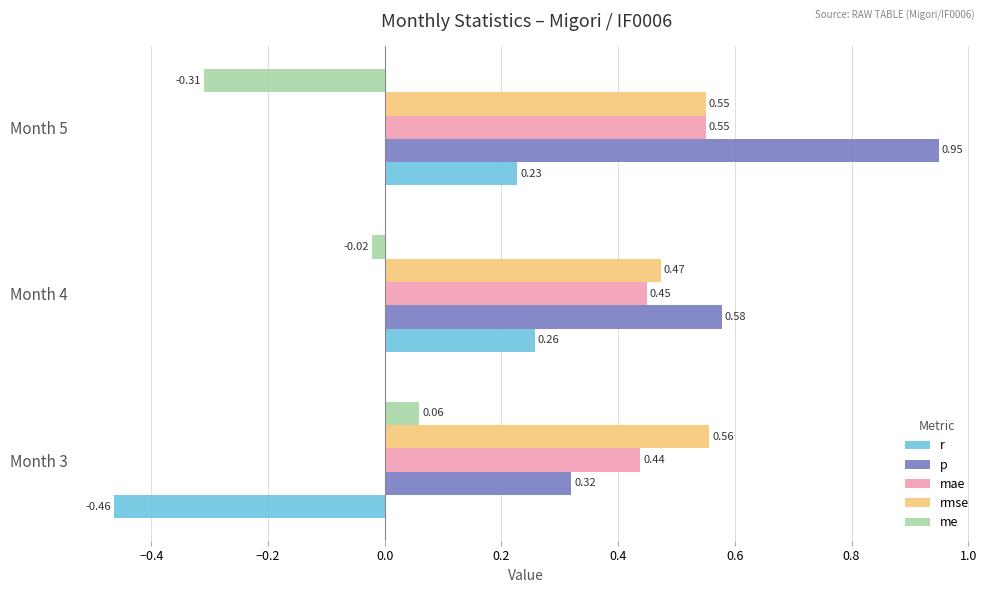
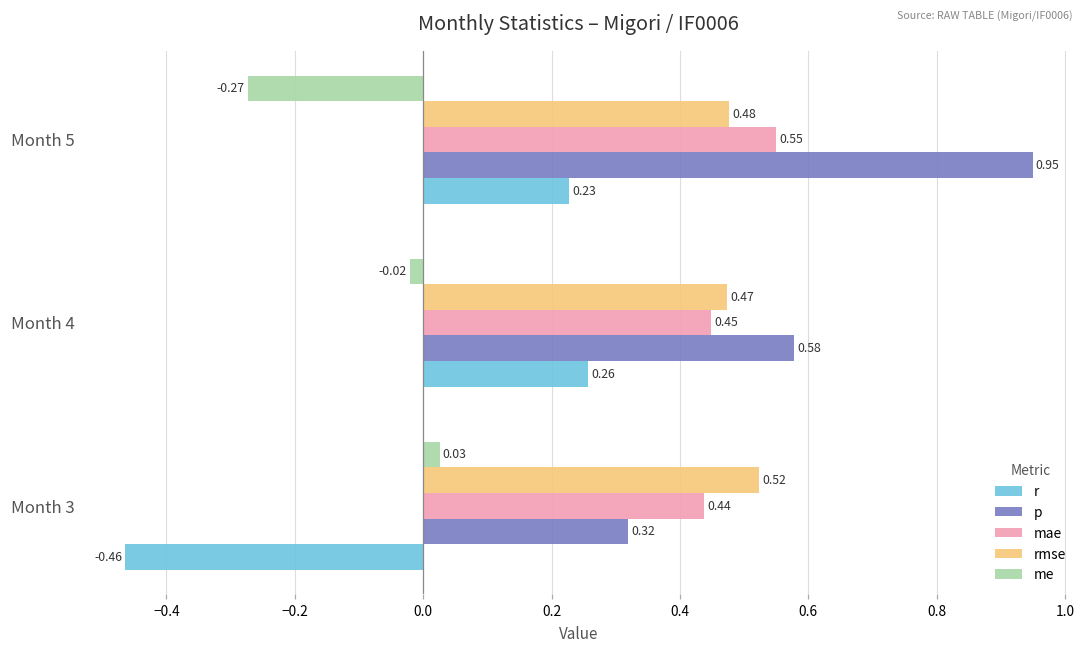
me, Month 5: -0.31 -> -0.27
rmse, Month 5: 0.55 -> 0.48
me, Month 3: 0.06 -> 0.03
rmse, Month 3: 0.56 -> 0.52
